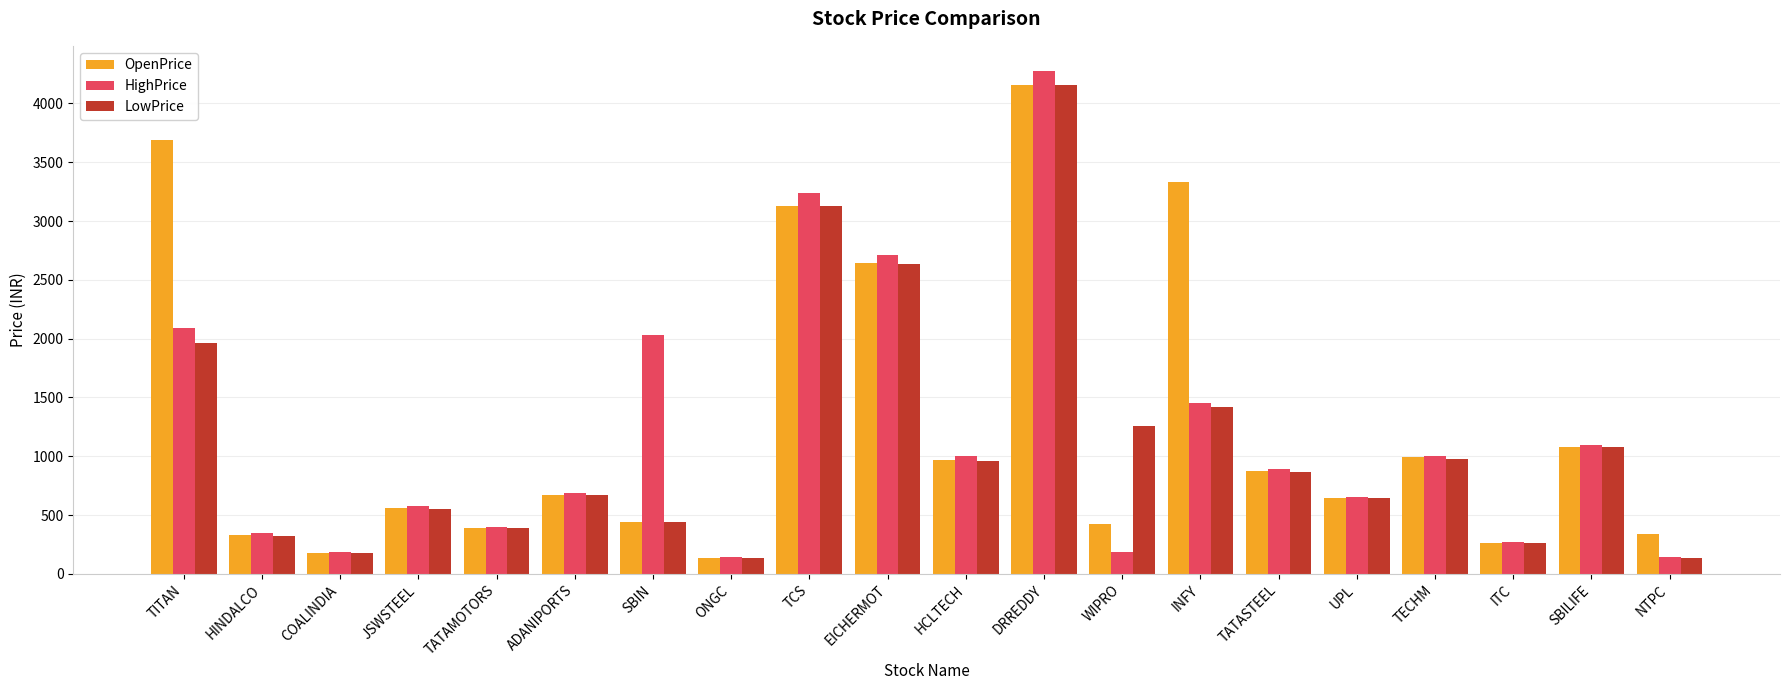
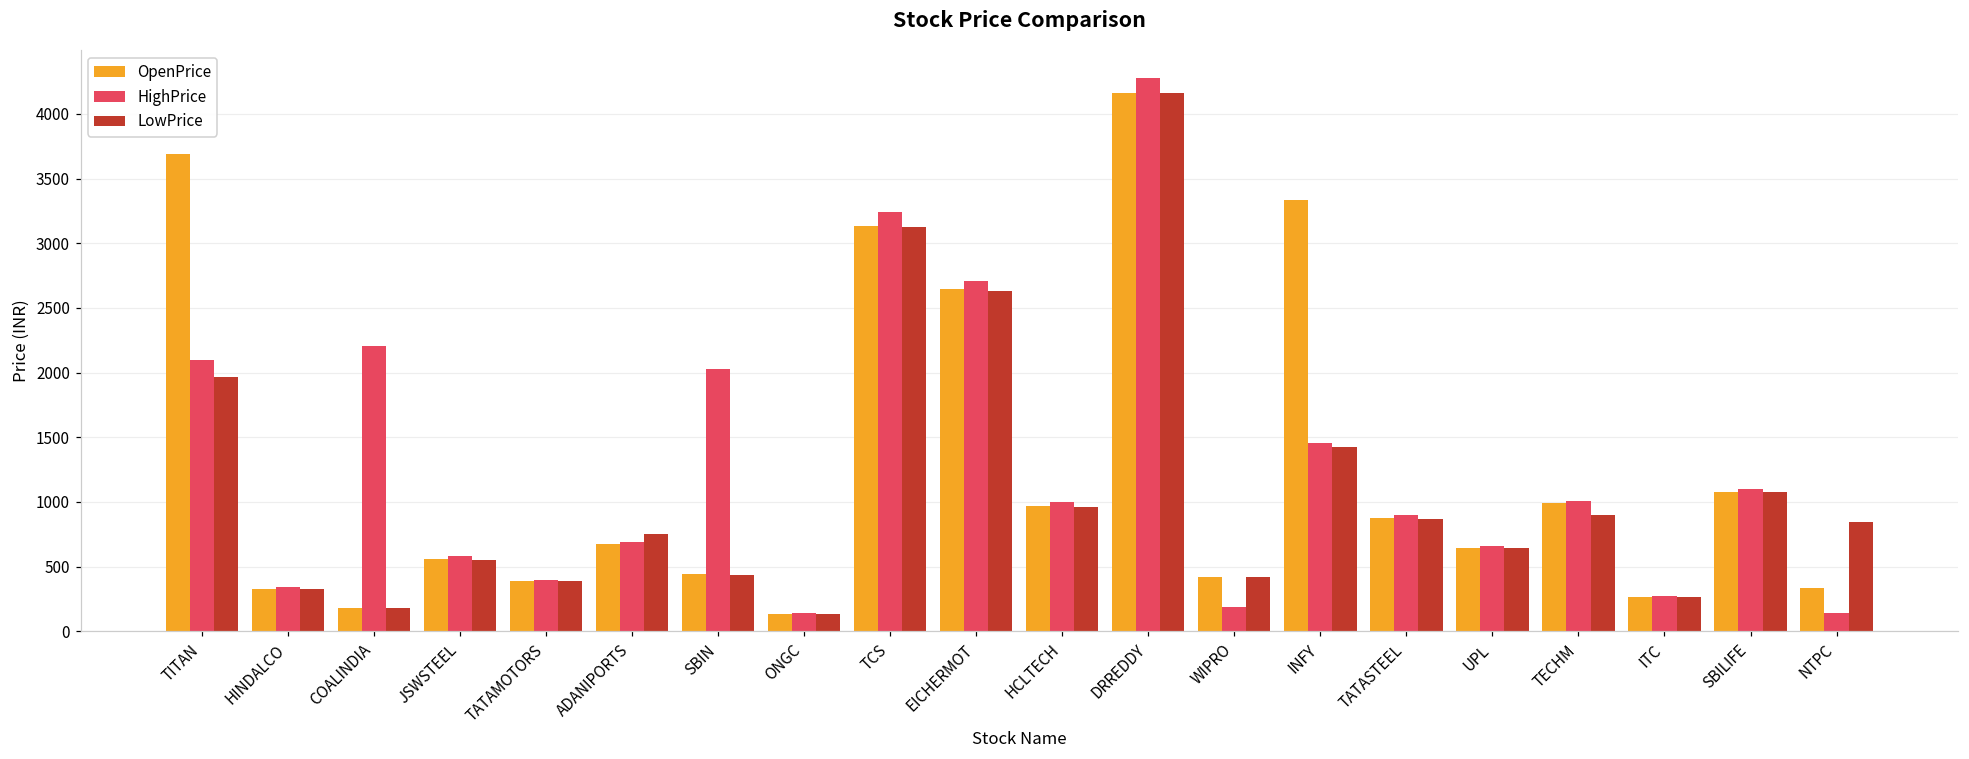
HighPrice, COALINDIA: 190 -> 2200
LowPrice, ADANIPORTS: 670 -> 750
LowPrice, WIPRO: 1260 -> 420
LowPrice, TECHM: 980 -> 900
LowPrice, NTPC: 140 -> 840
